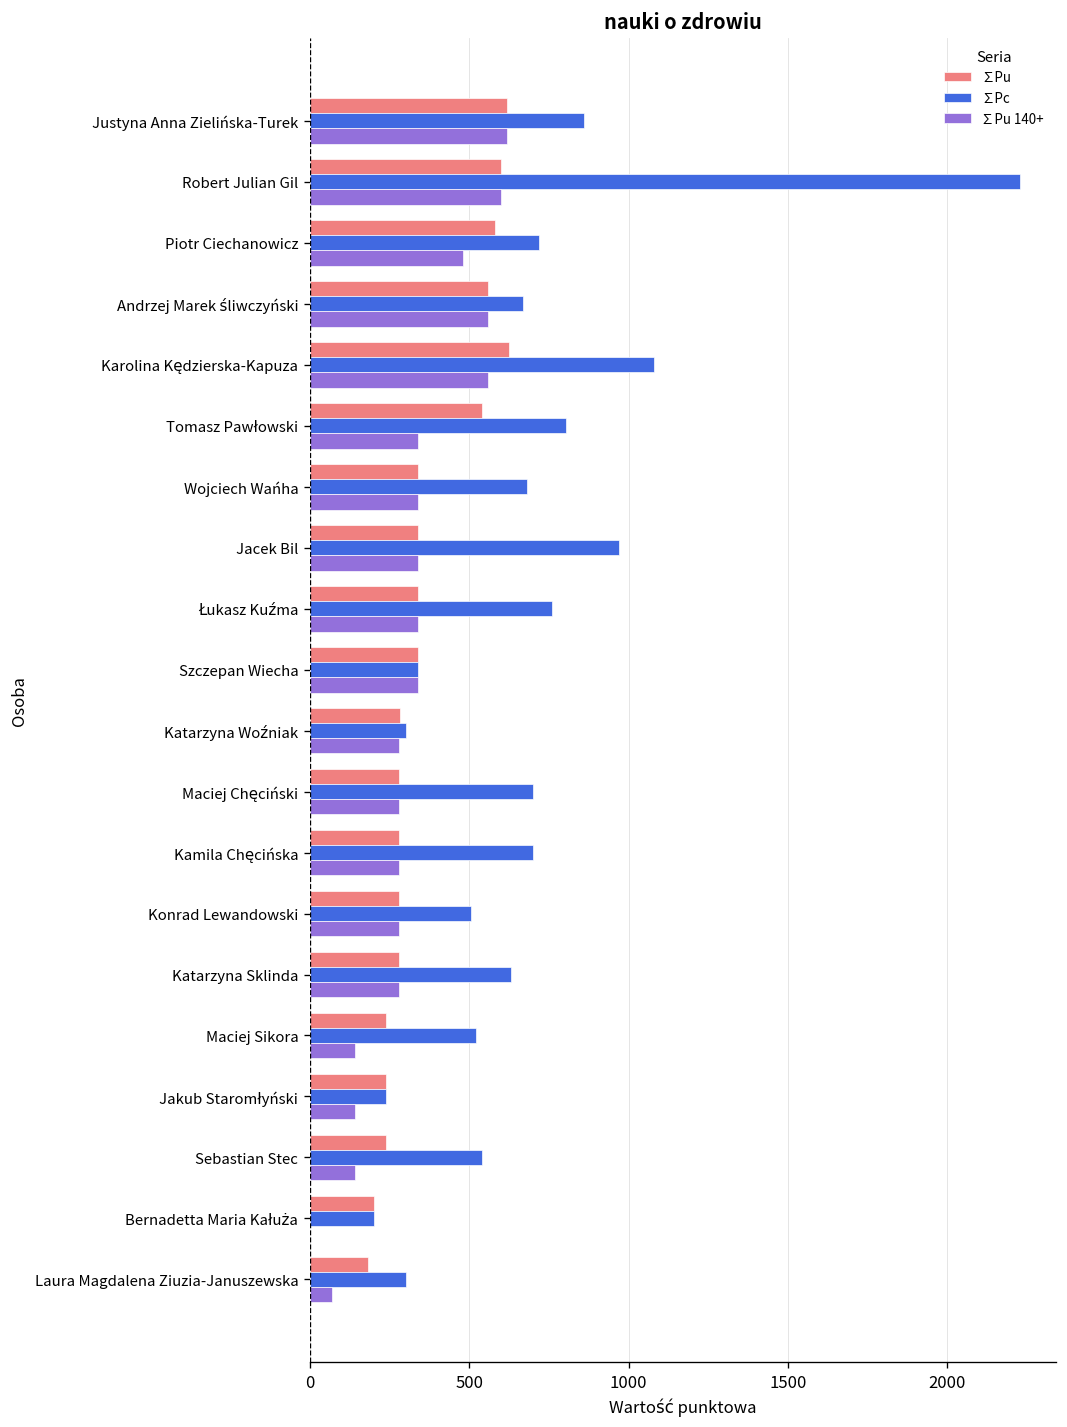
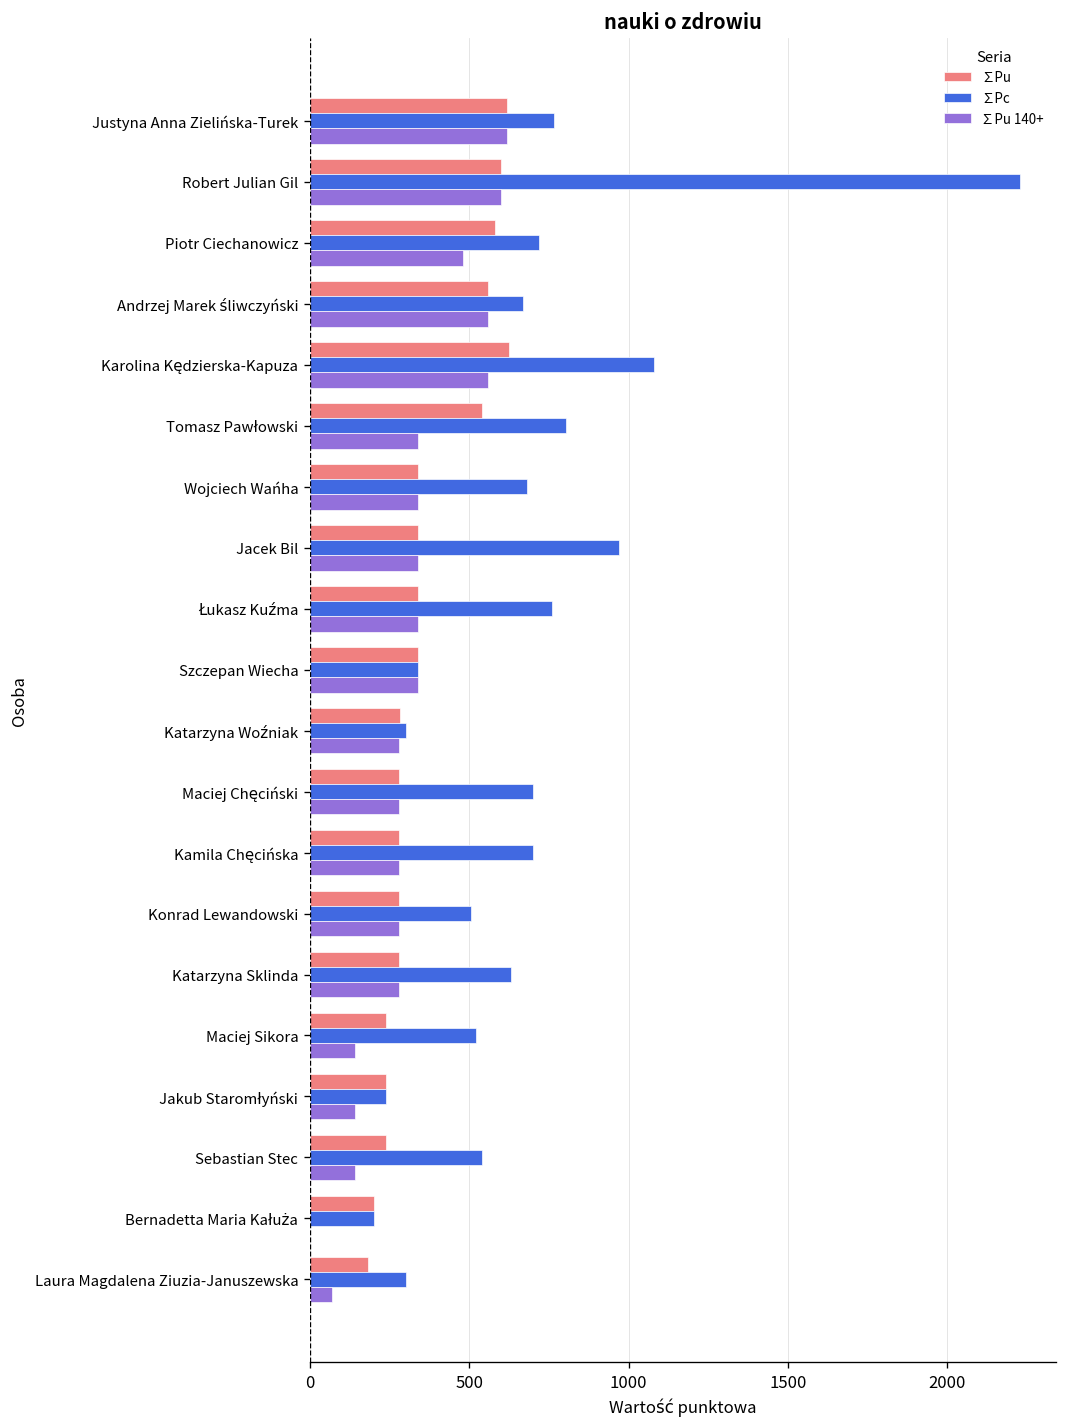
∑Pc, Justyna Anna Zielińska-Turek: 860 -> 770
